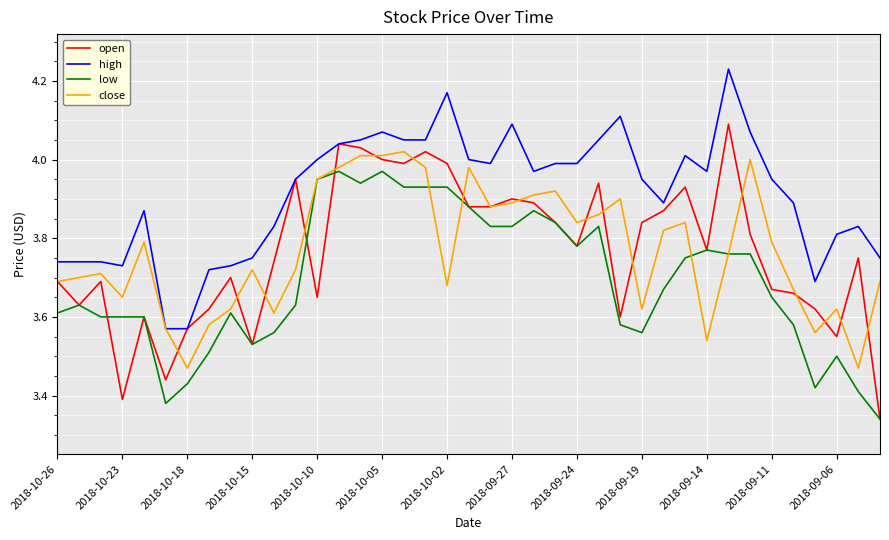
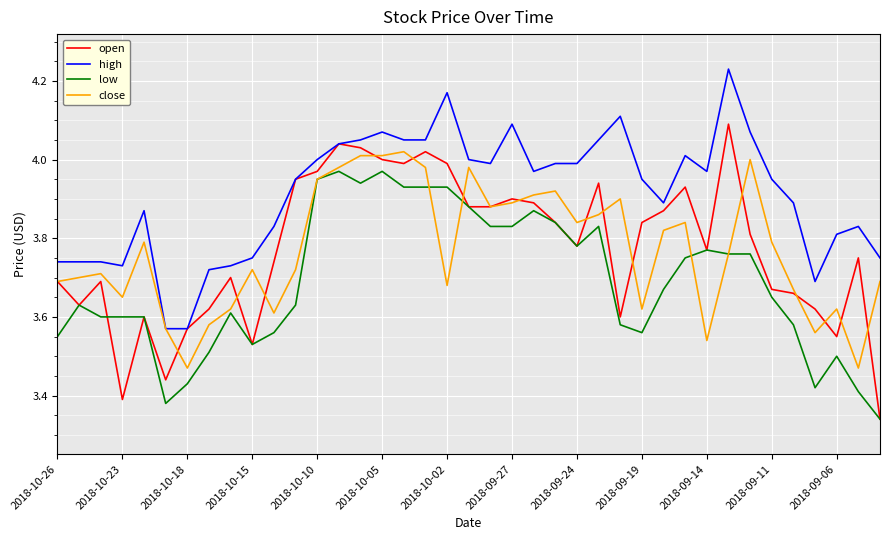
low, 2018-10-26: 3.61 -> 3.55
open, 2018-10-10: 3.65 -> 3.97
